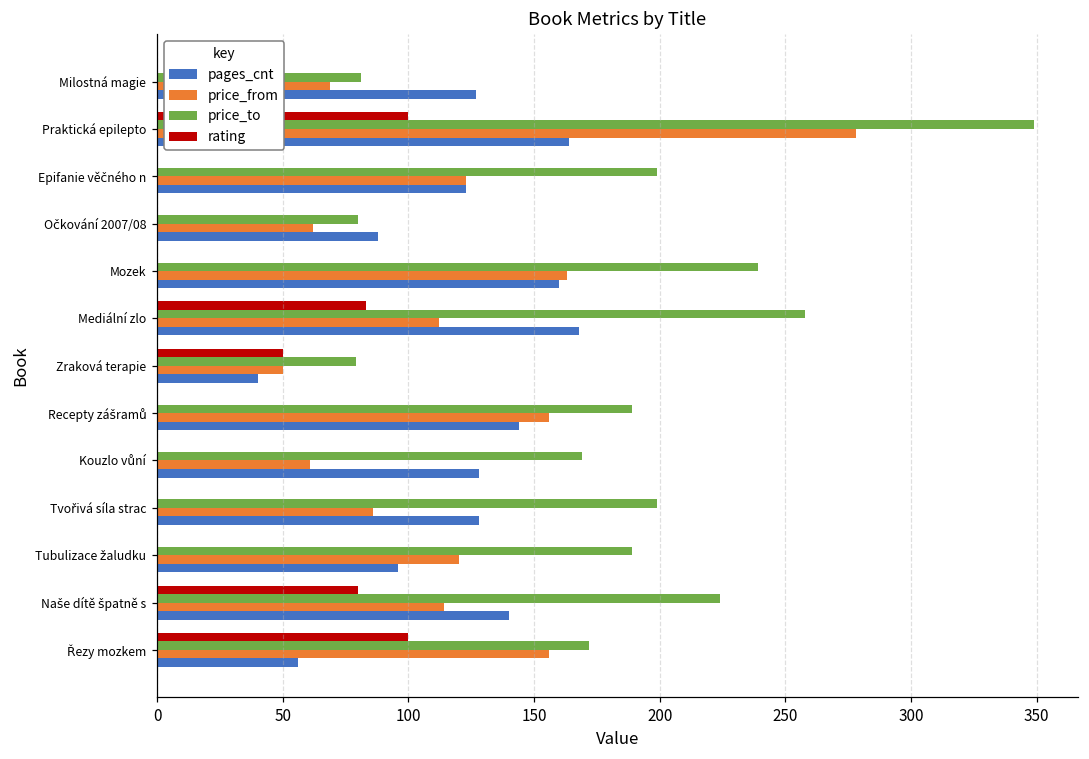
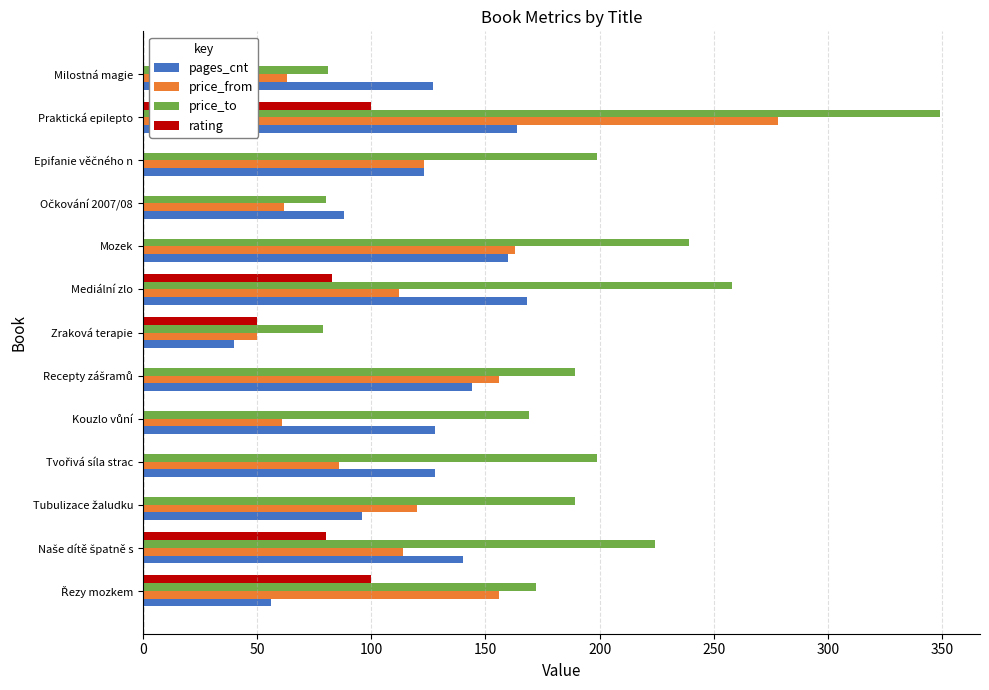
price_from, Milostná magie: 69 -> 63
